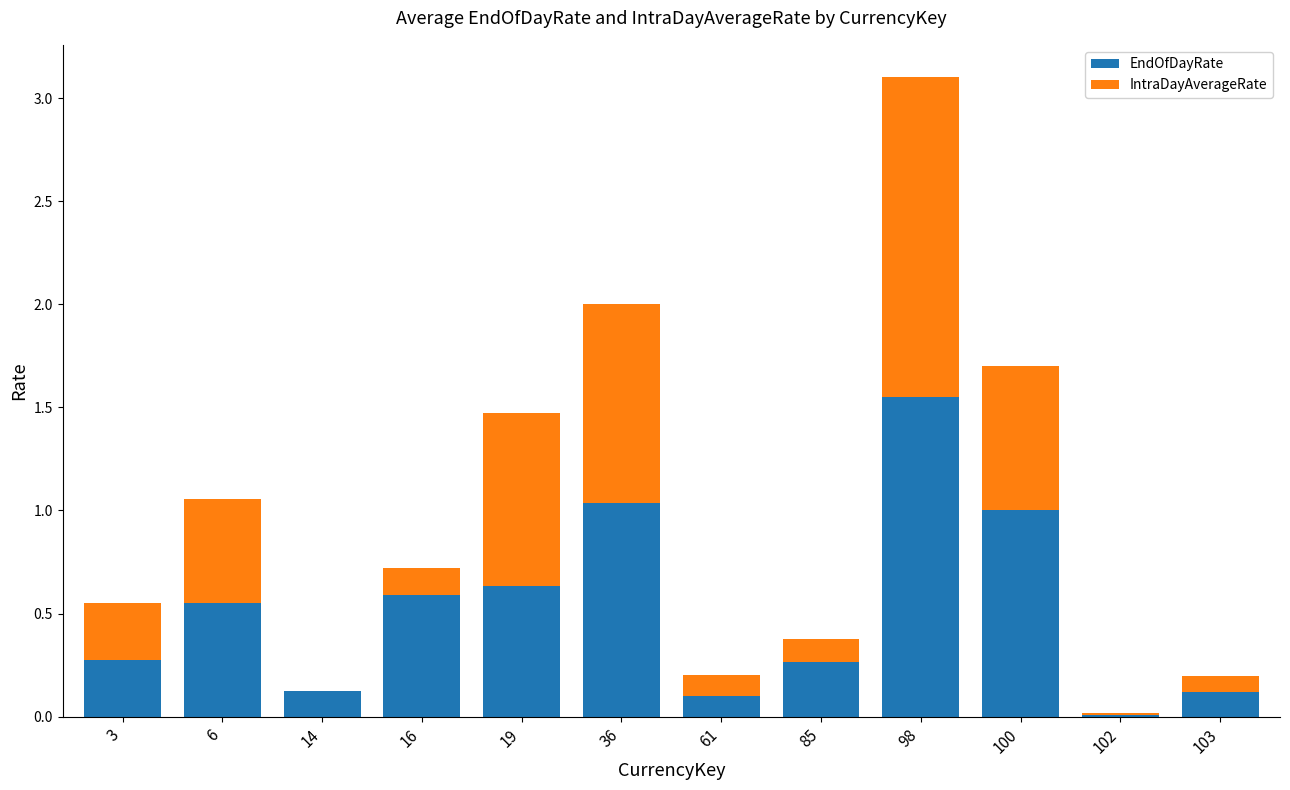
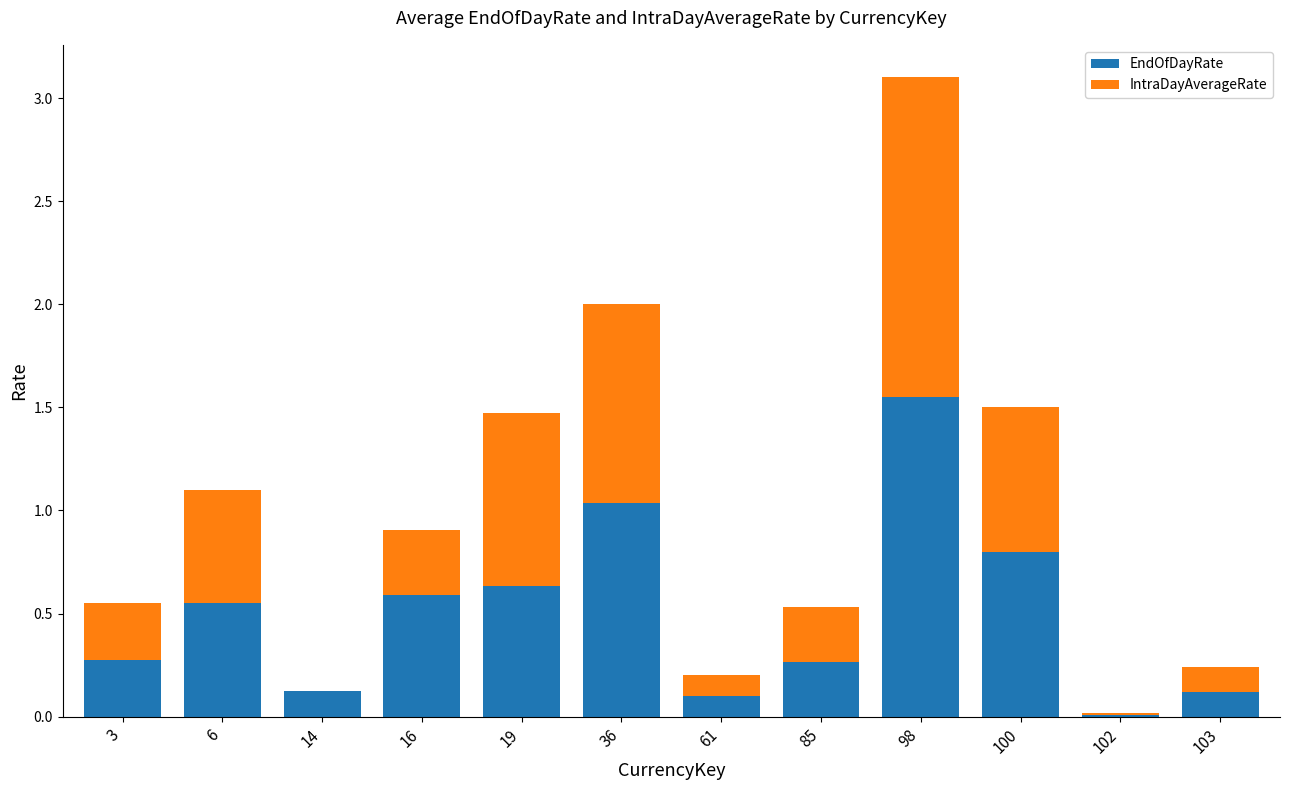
IntraDayAverageRate, 6: 0.50 -> 0.55
IntraDayAverageRate, 16: 0.13 -> 0.31
IntraDayAverageRate, 85: 0.11 -> 0.27
EndOfDayRate, 100: 1.0 -> 0.8
IntraDayAverageRate, 103: 0.08 -> 0.12
